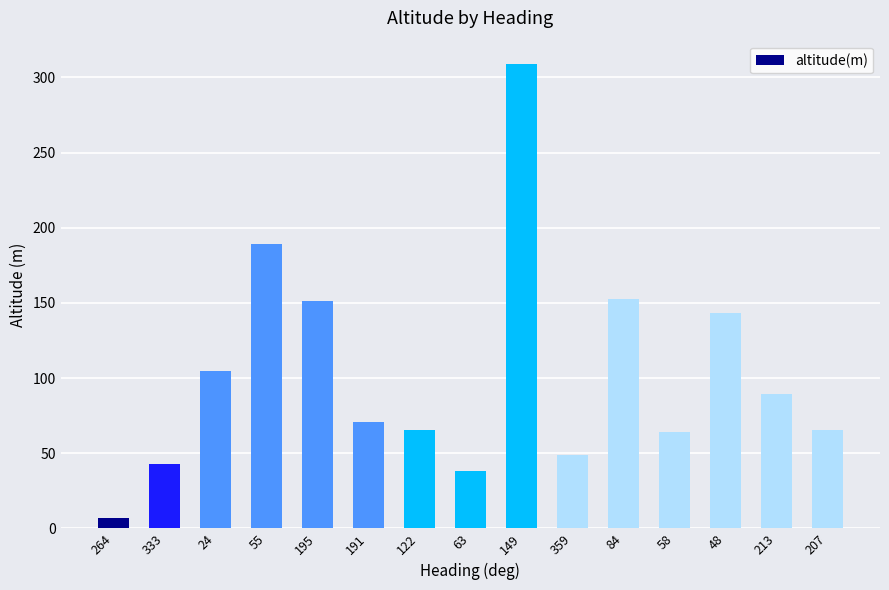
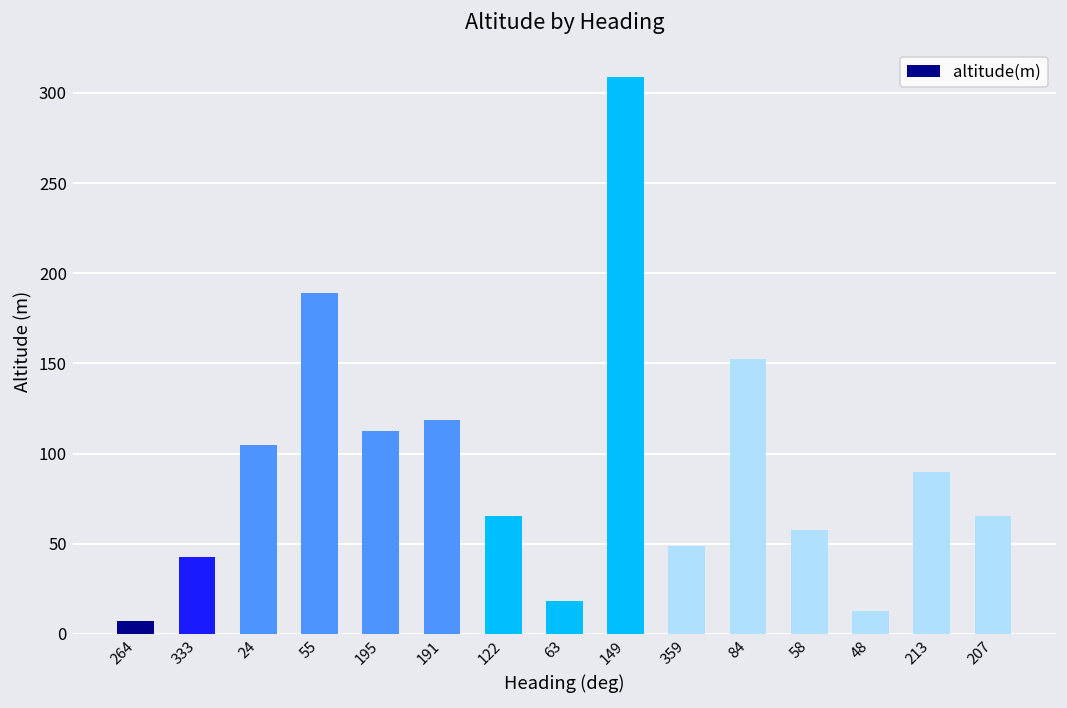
195: 151 -> 113
191: 71 -> 119
63: 38 -> 18
58: 64 -> 58
48: 143 -> 13
